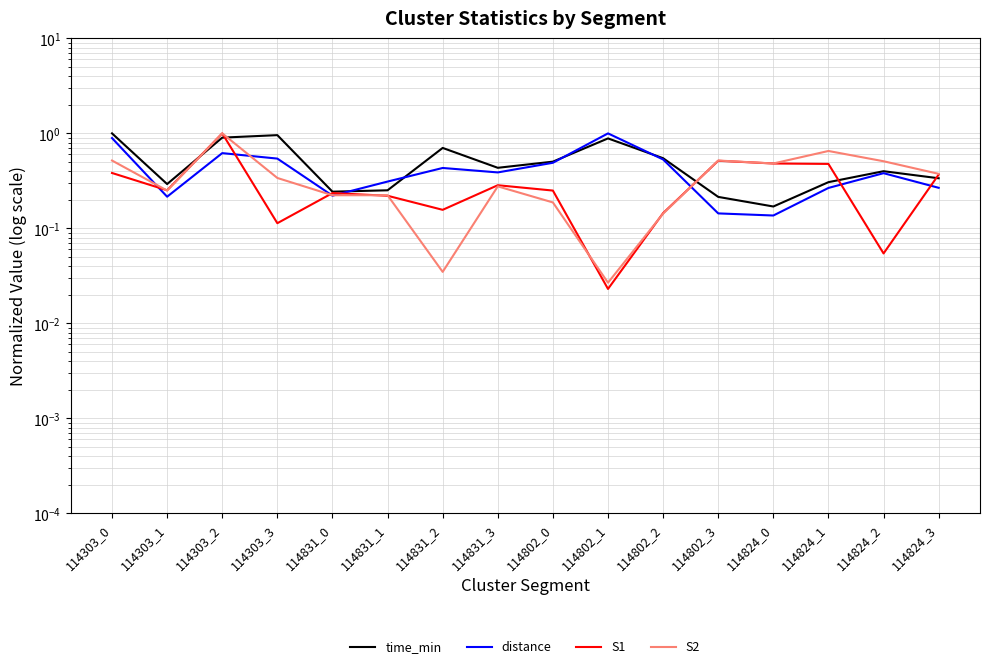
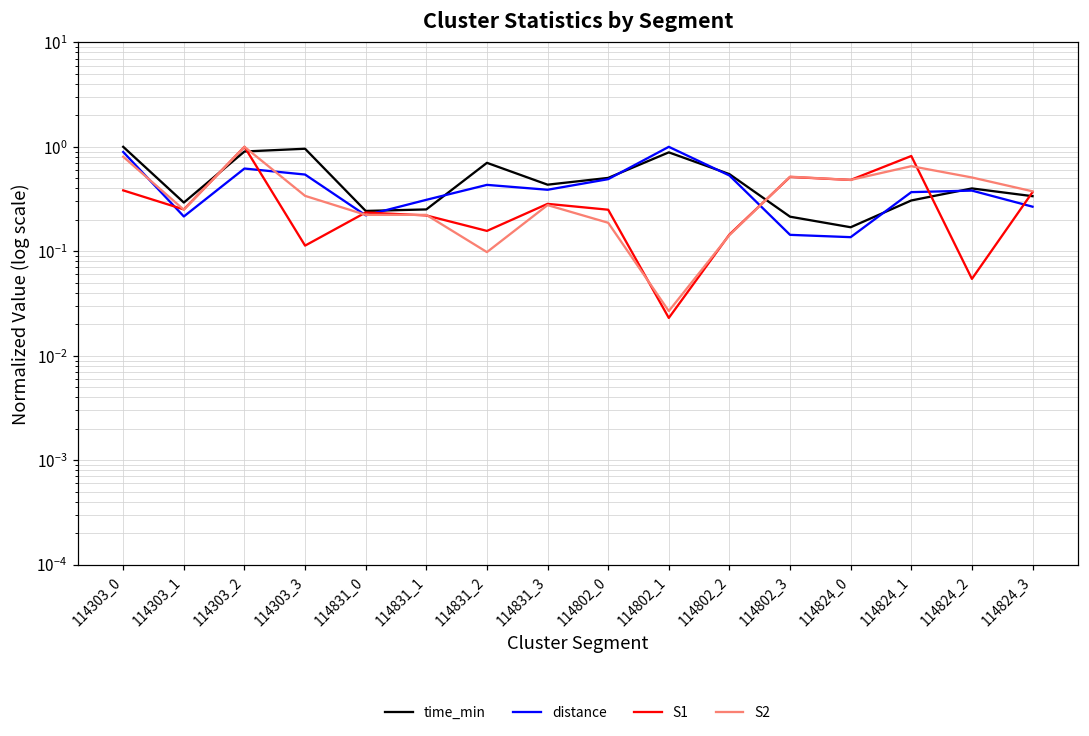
S2, 114303_0: 0.5 -> 0.8
S2, 114831_2: 0.035 -> 0.10
distance, 114824_1: 0.27 -> 0.37
S1, 114824_1: 0.5 -> 0.8
